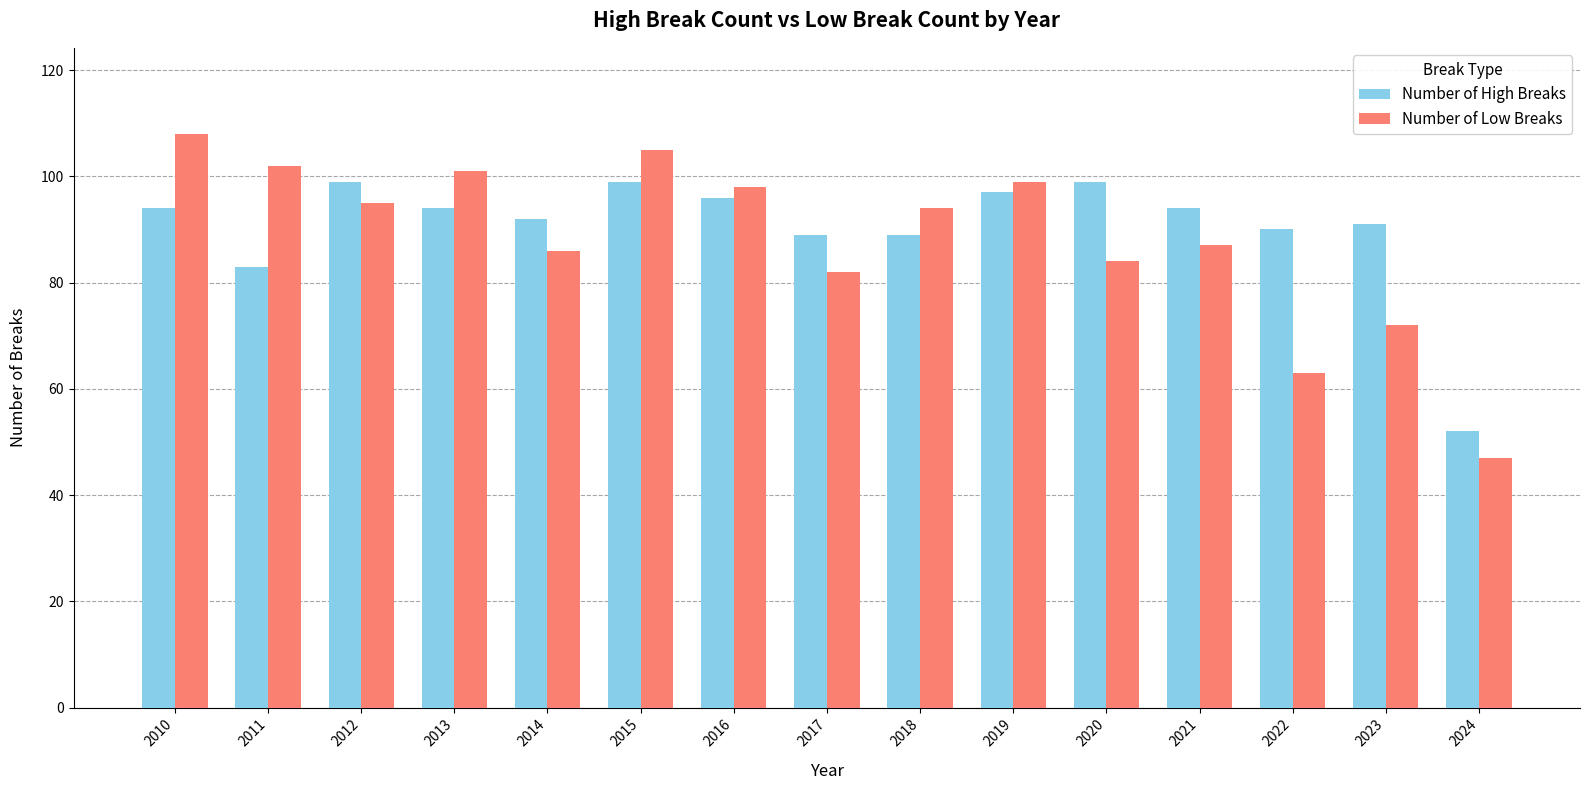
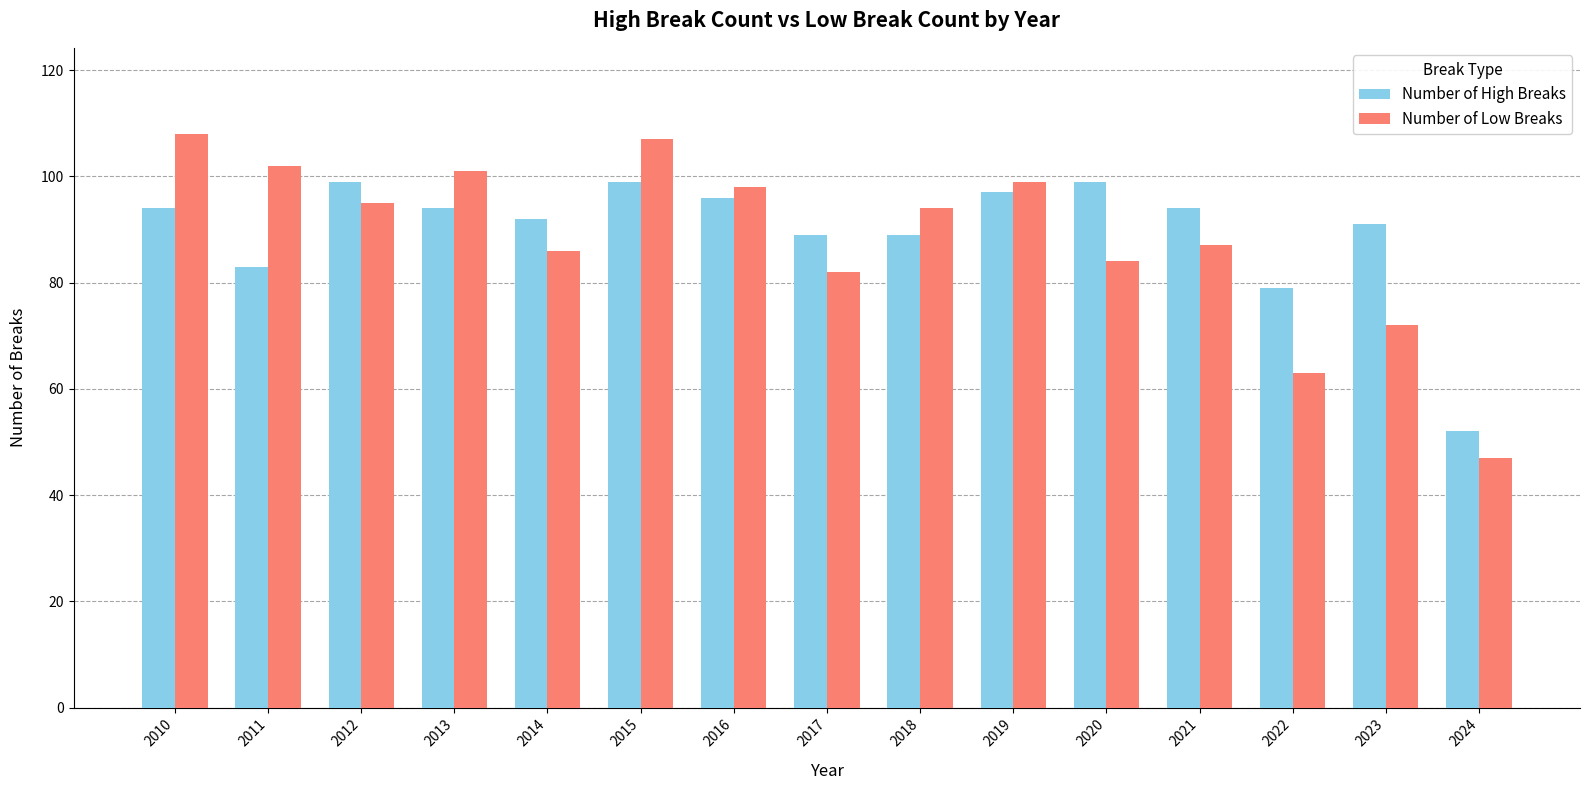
Number of Low Breaks, 2015: 105 -> 107
Number of High Breaks, 2022: 90 -> 79
